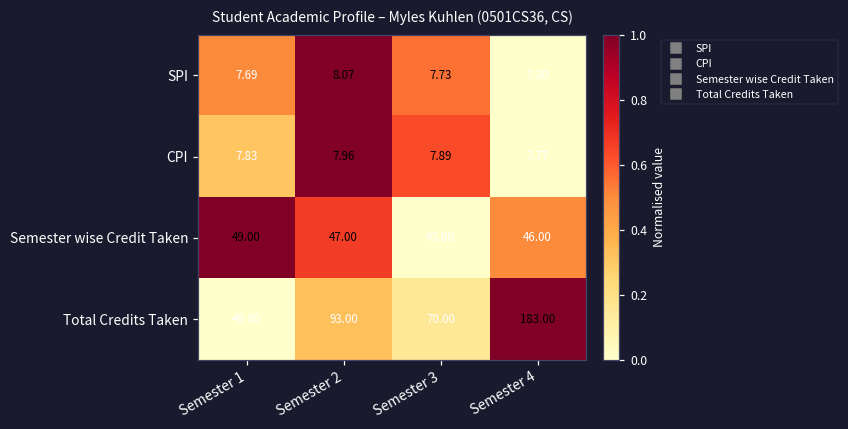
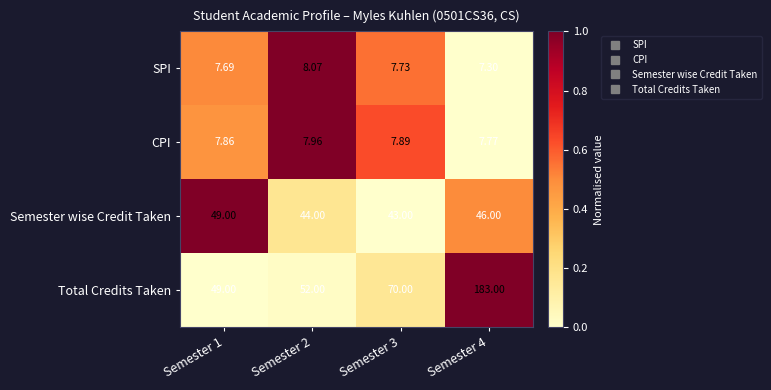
CPI, Semester 1: 7.83 -> 7.86
Semester wise Credit Taken, Semester 2: 47.00 -> 44.00
Total Credits Taken, Semester 2: 93.00 -> 52.00
